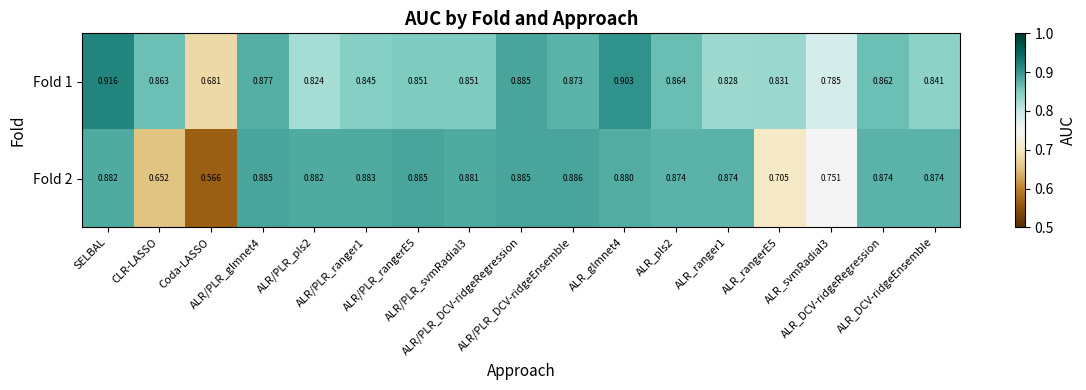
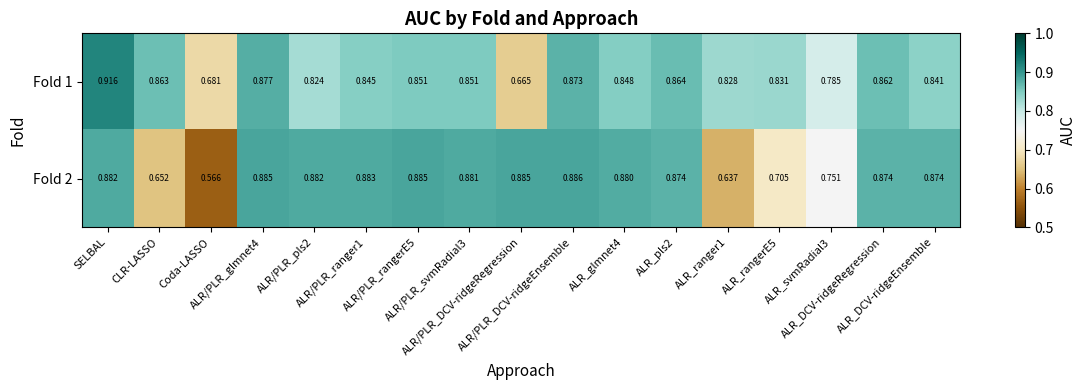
Fold 1, ALR/PLR_DCV-ridgeRegression: 0.885 -> 0.665
Fold 1, ALR_glmnet4: 0.903 -> 0.848
Fold 2, ALR_ranger1: 0.874 -> 0.637
